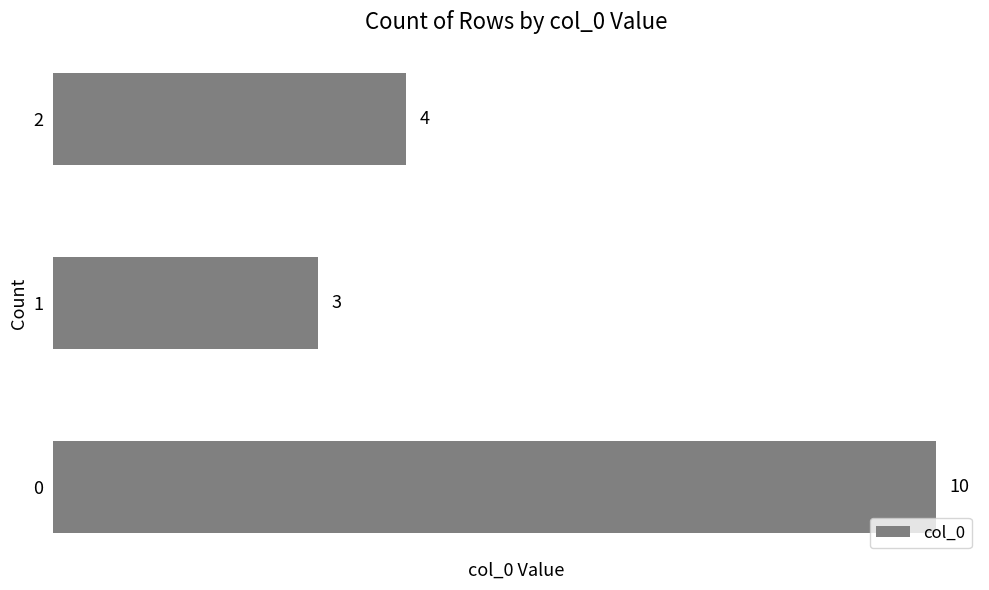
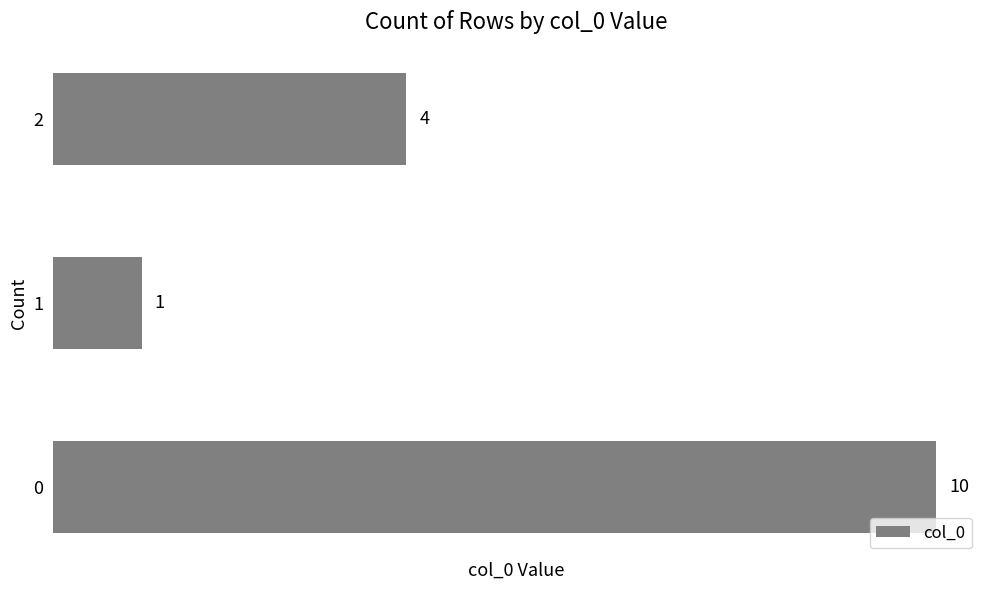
1: 3 -> 1
